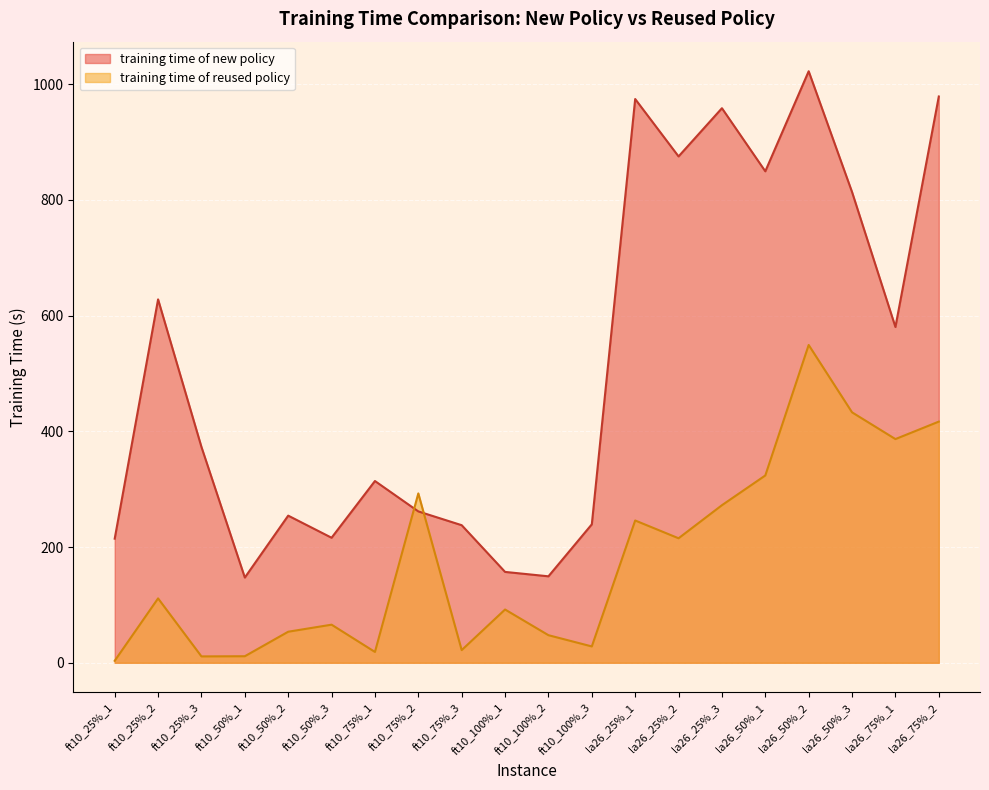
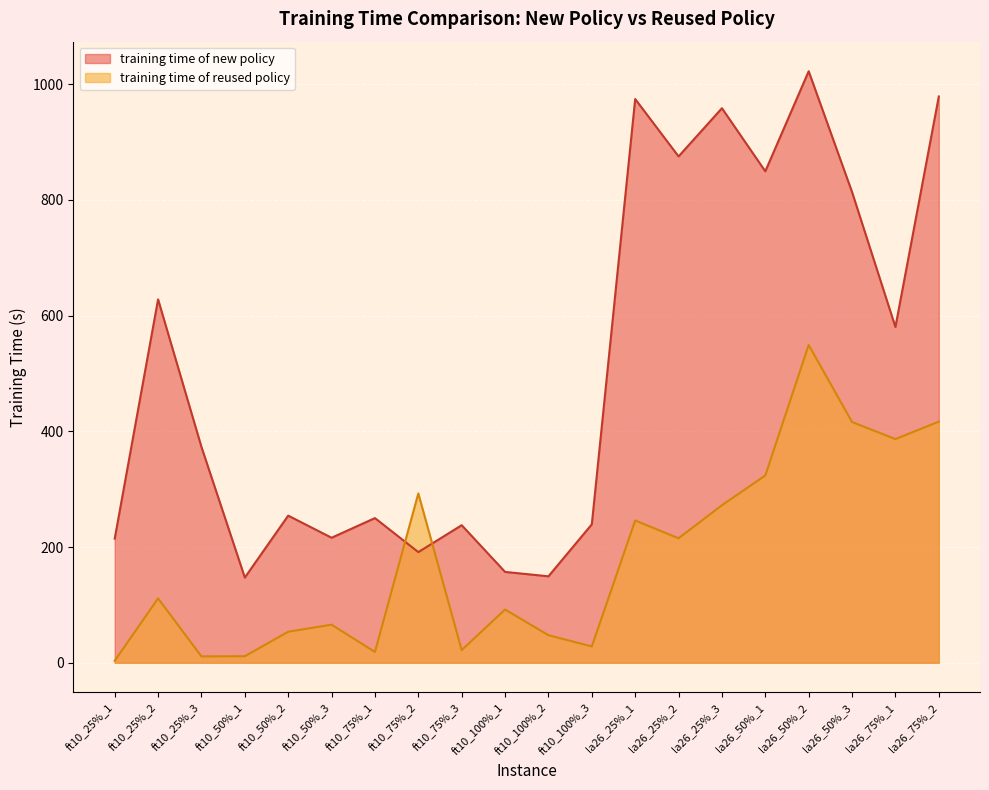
training time of new policy, ft10_75%_1: 310 -> 250
training time of new policy, ft10_75%_2: 260 -> 190
training time of reused policy, la26_50%_3: 430 -> 420
